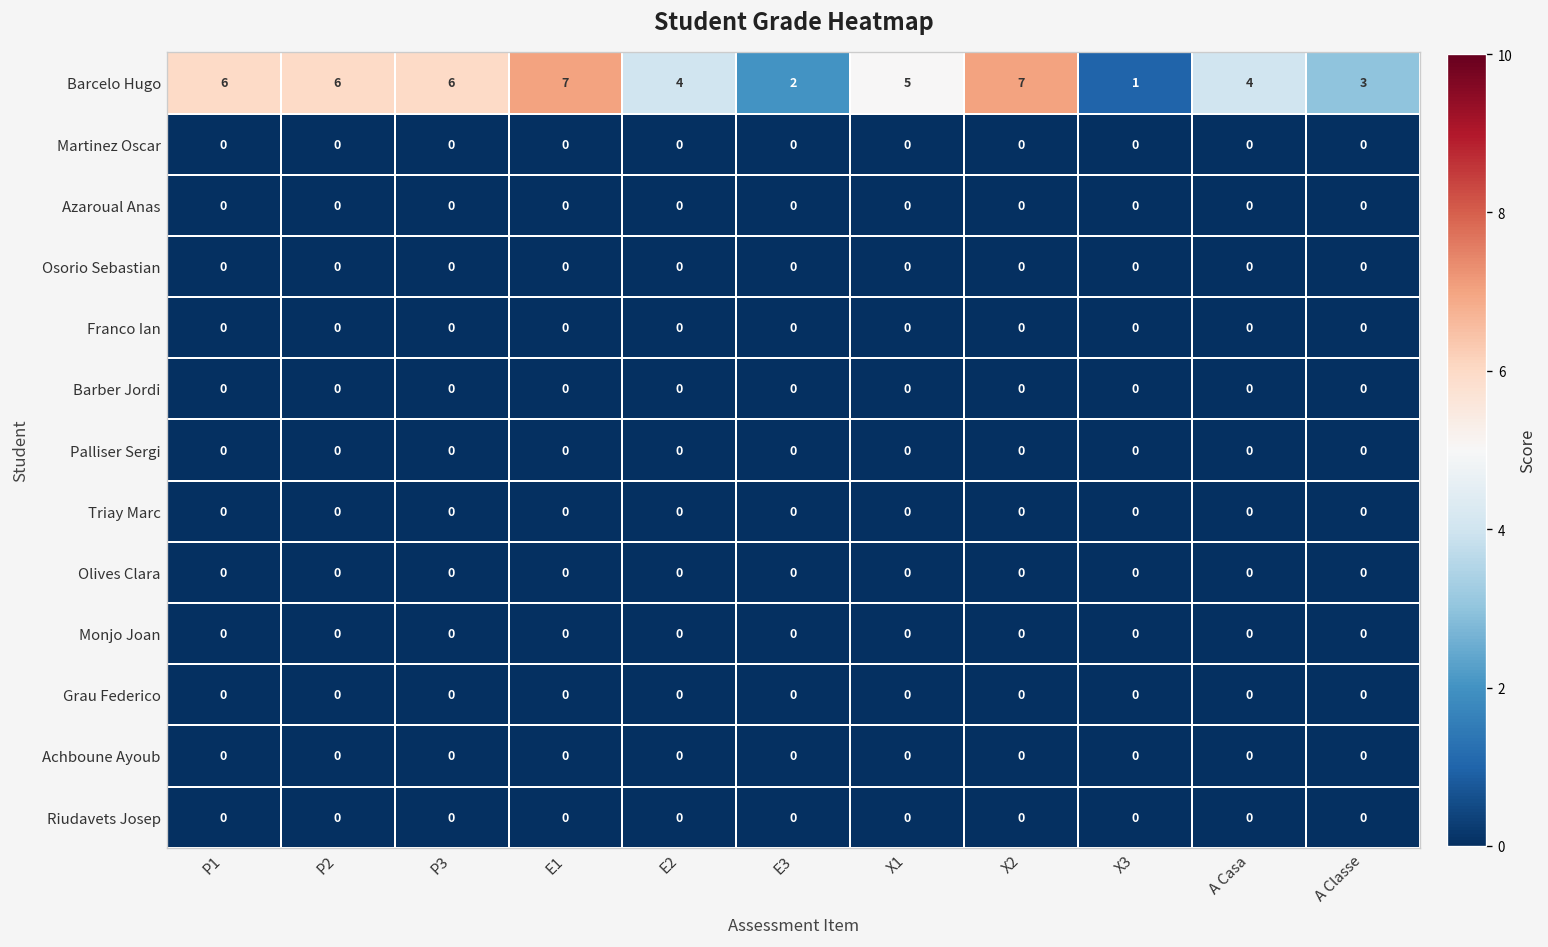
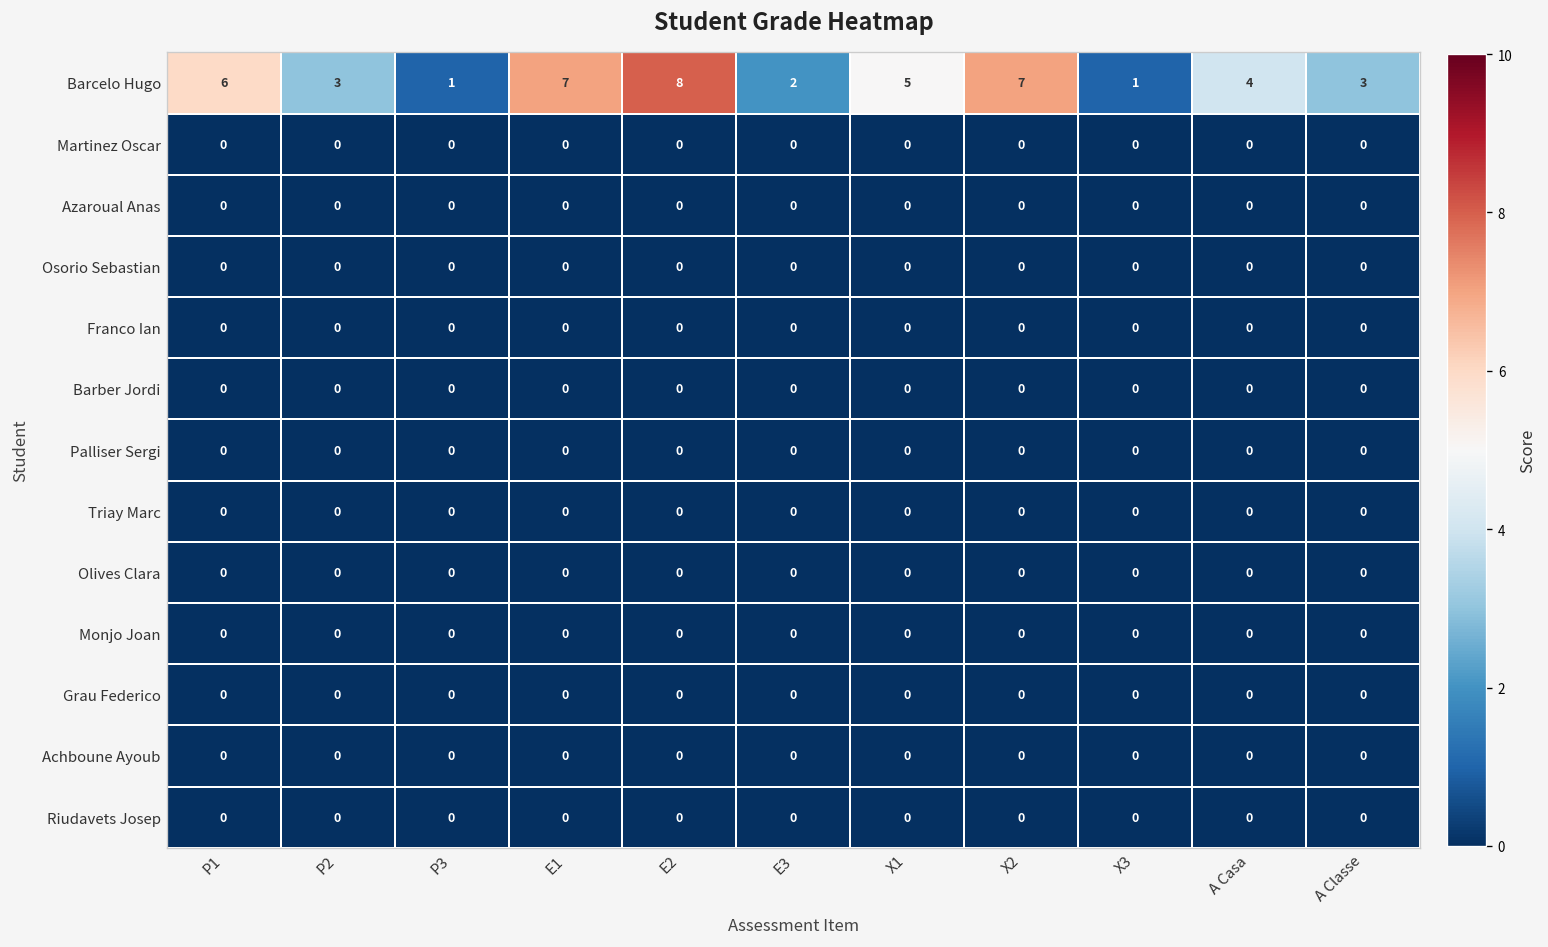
Barcelo Hugo, P2: 6 -> 3
Barcelo Hugo, P3: 6 -> 1
Barcelo Hugo, E2: 4 -> 8
